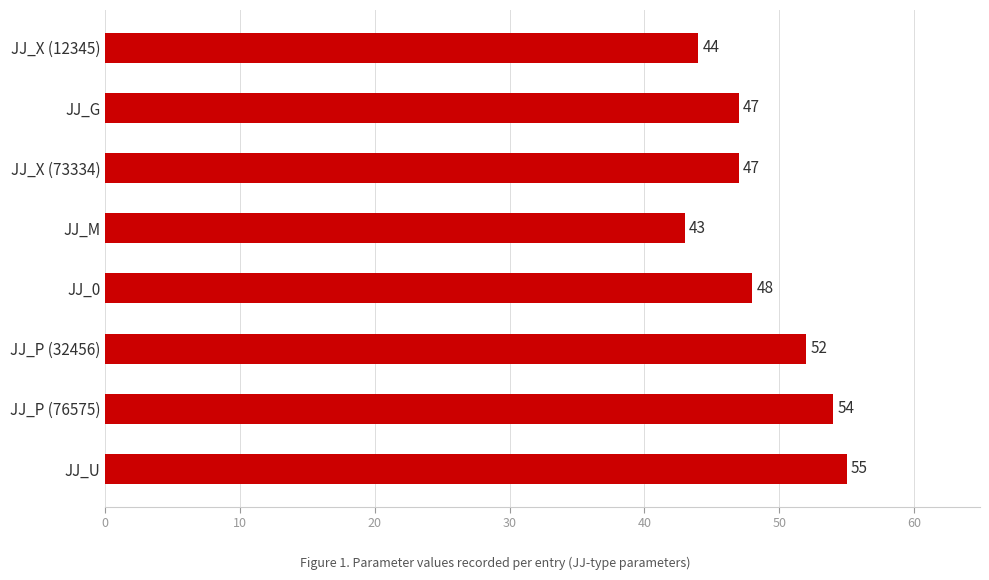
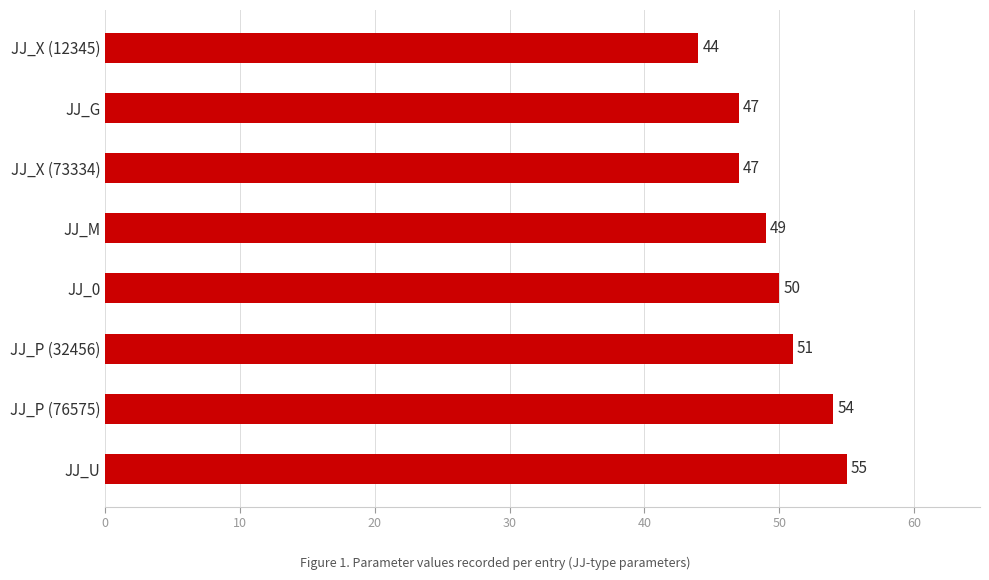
JJ_M: 43 -> 49
JJ_0: 48 -> 50
JJ_P (32456): 52 -> 51
